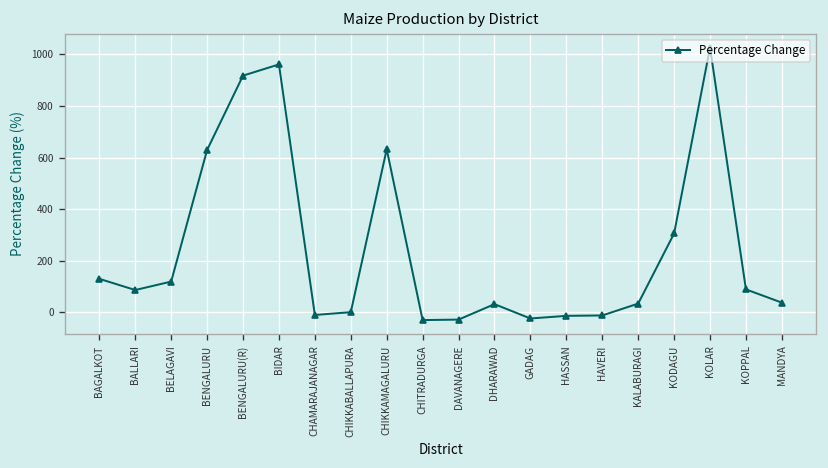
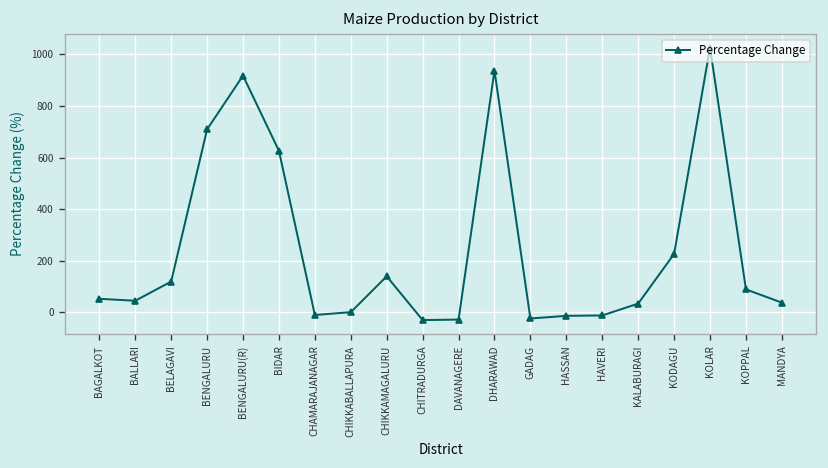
BAGALKOT: 130 -> 50
BALLARI: 90 -> 50
BENGALURU: 630 -> 710
BIDAR: 960 -> 630
CHIKKAMAGALURU: 630 -> 140
DHARAWAD: 30 -> 940
KODAGU: 310 -> 230
